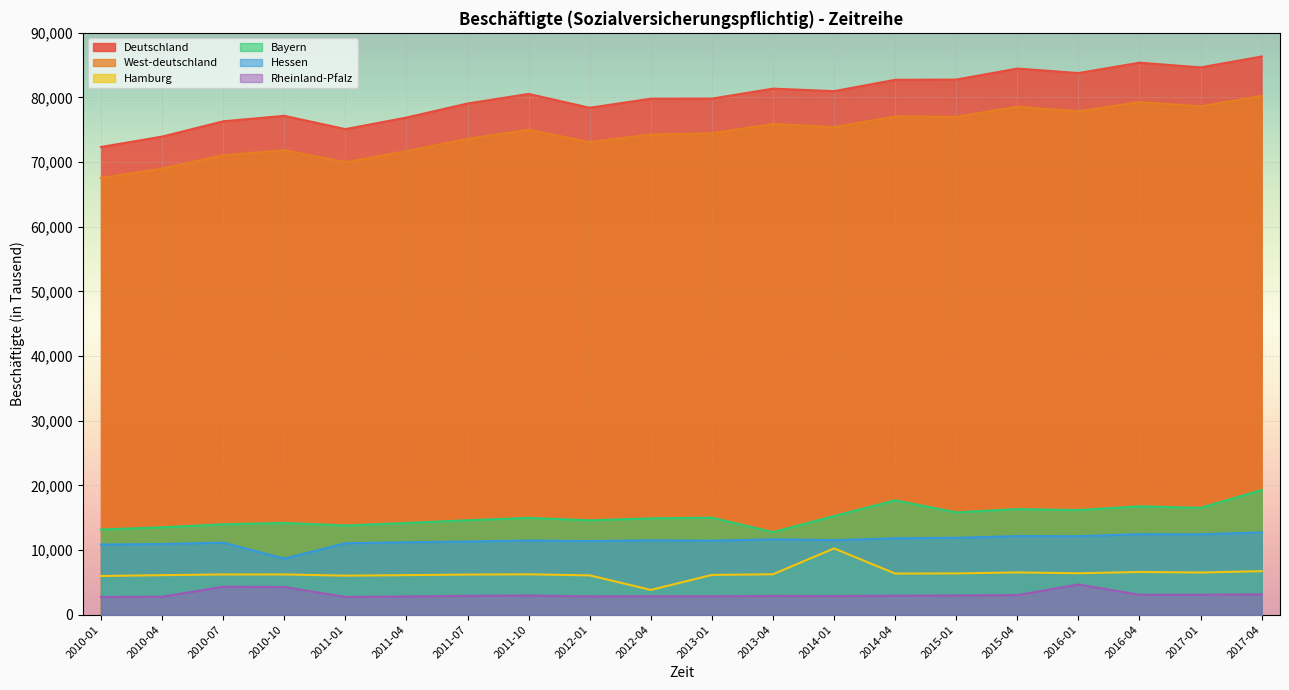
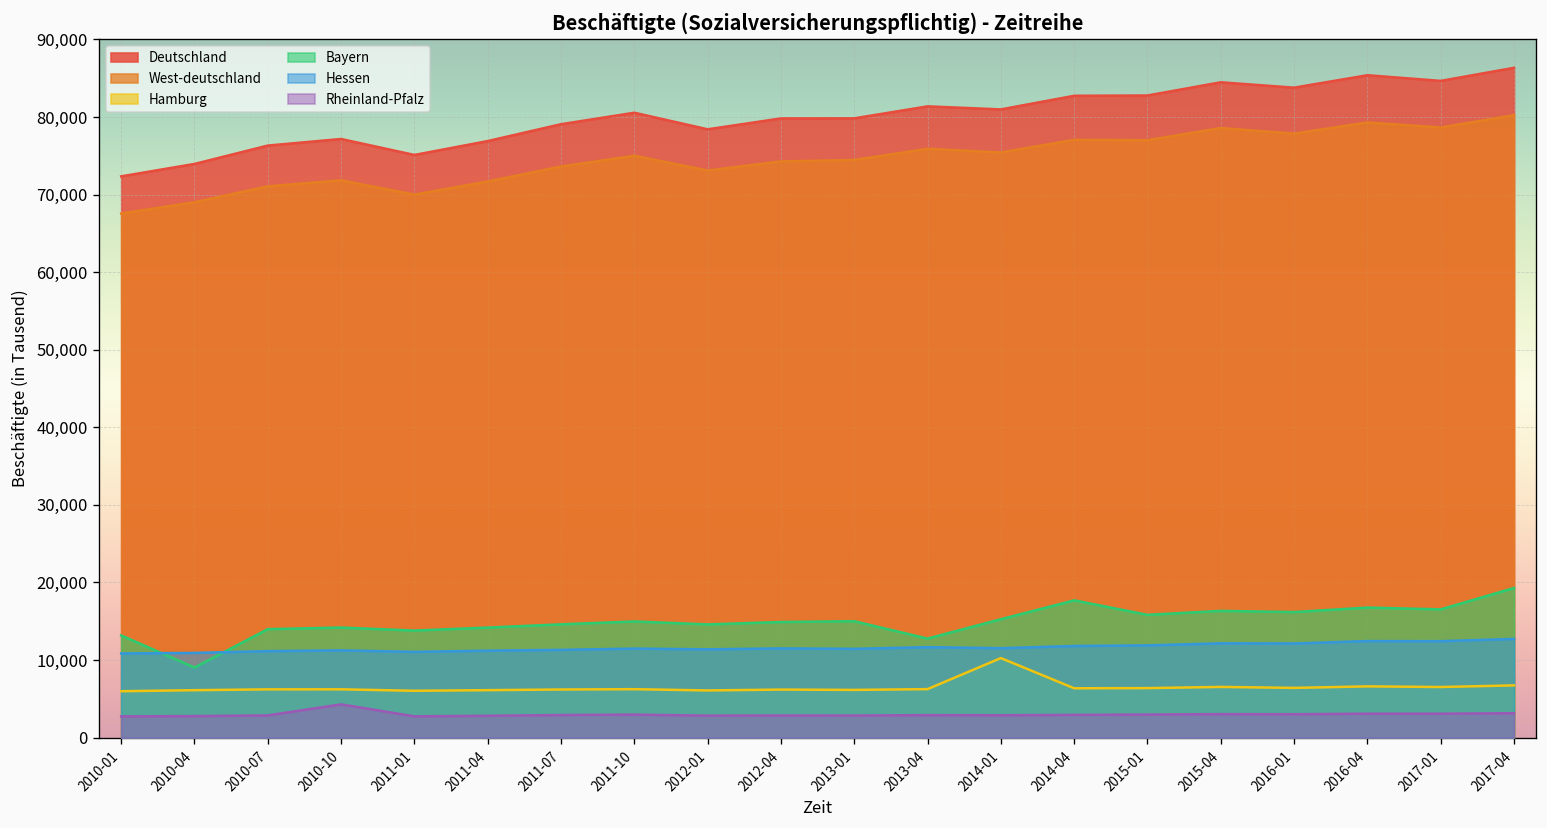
Bayern, 2010-04: 14,000 -> 9,000
Rheinland-Pfalz, 2010-07: 4,000 -> 3,000
Hessen, 2010-10: 9,000 -> 11,000
Hamburg, 2012-04: 4,000 -> 6,000
Rheinland-Pfalz, 2016-01: 5,000 -> 3,000
